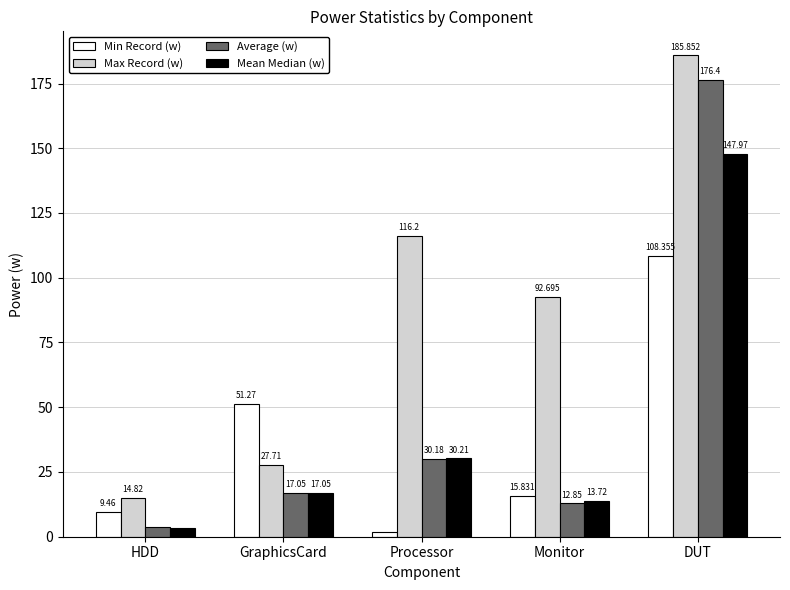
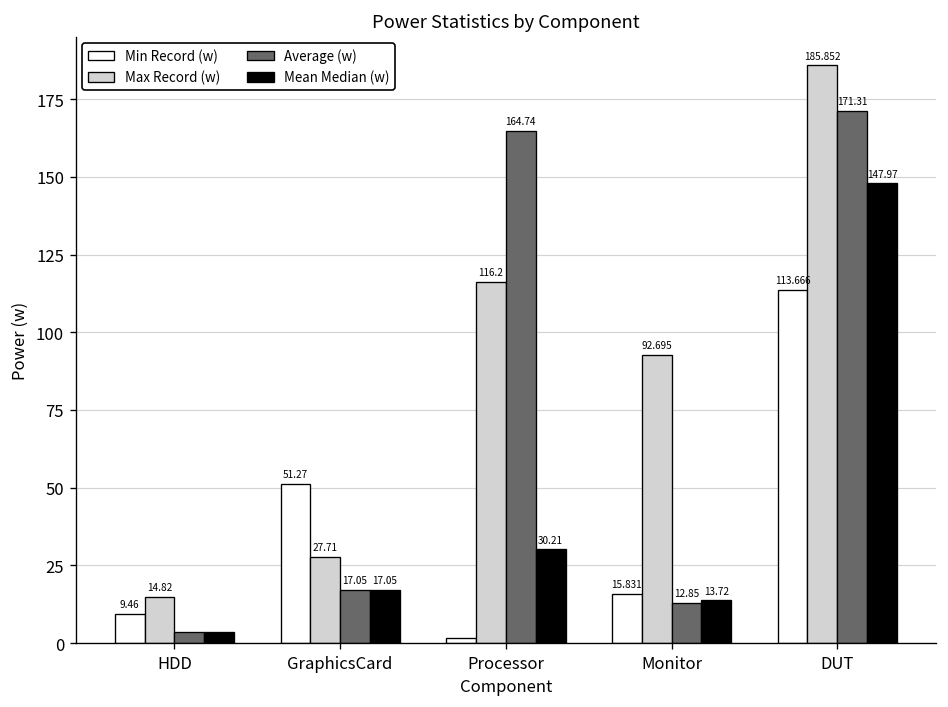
Average (w), Processor: 30.18 -> 164.74
Min Record (w), DUT: 108.355 -> 113.666
Average (w), DUT: 176.4 -> 171.31
